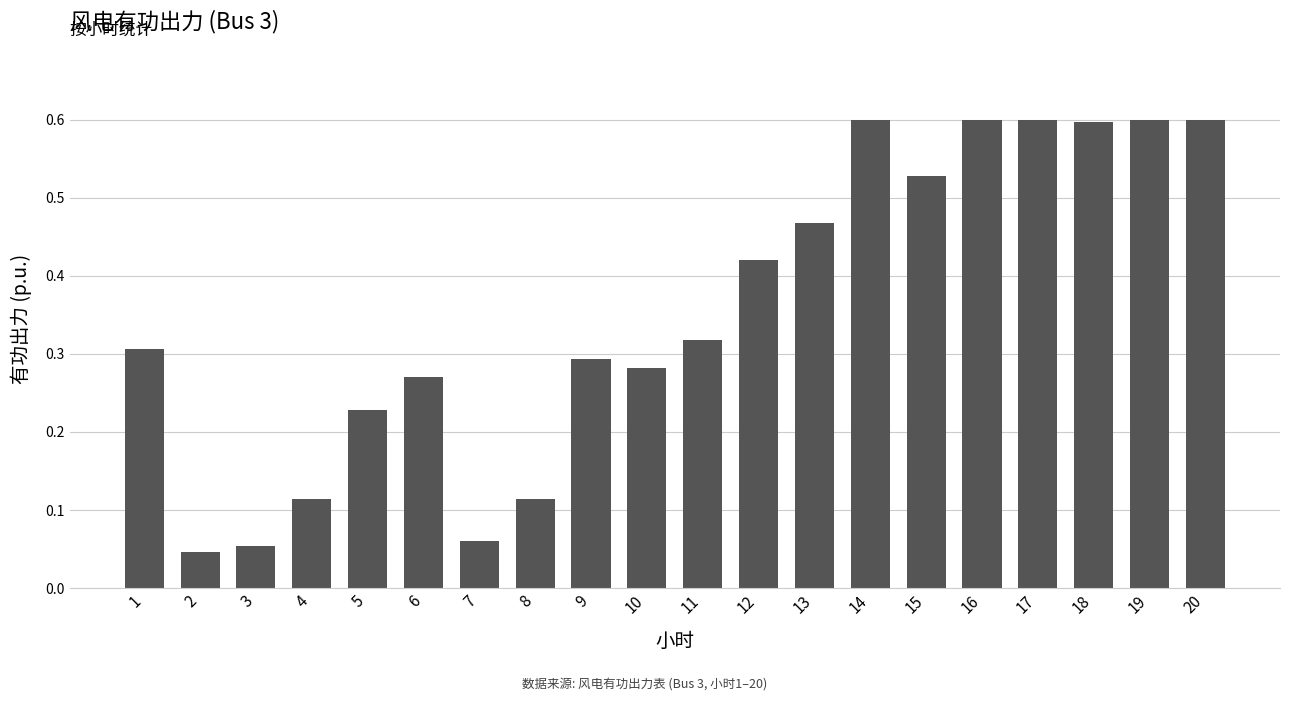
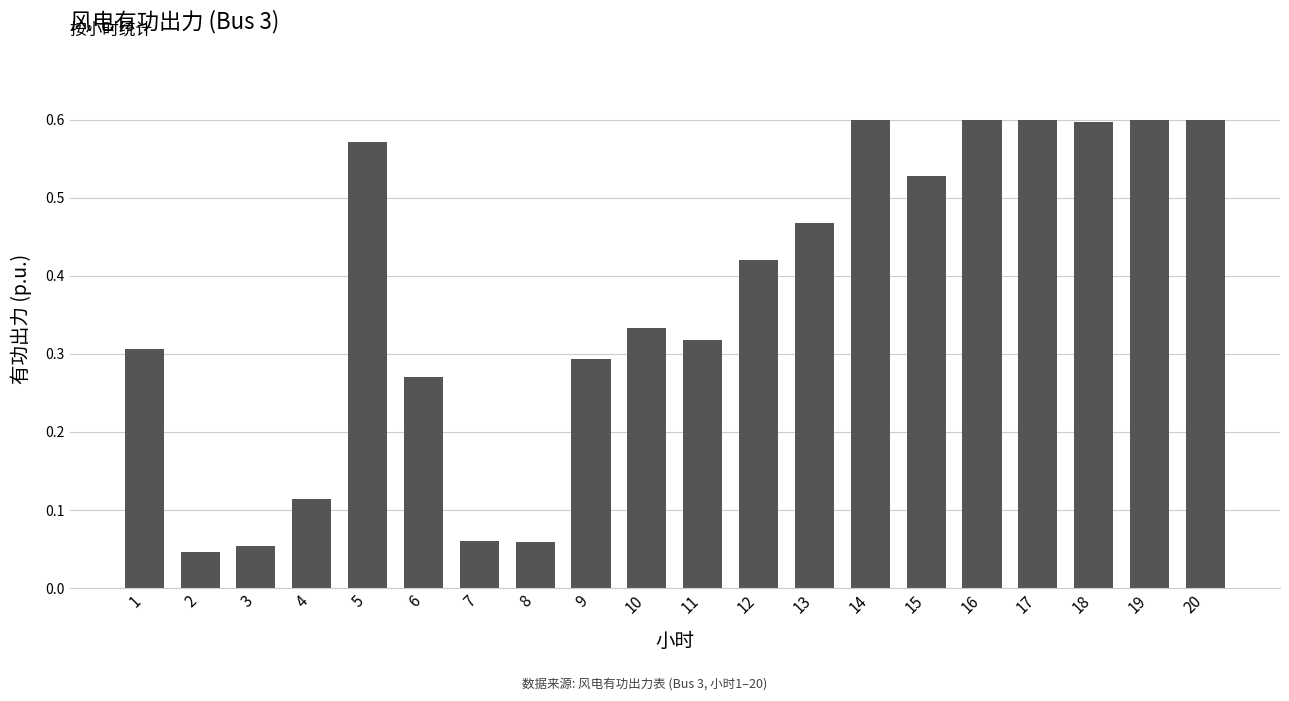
5: 0.23 -> 0.57
8: 0.11 -> 0.06
10: 0.28 -> 0.33
